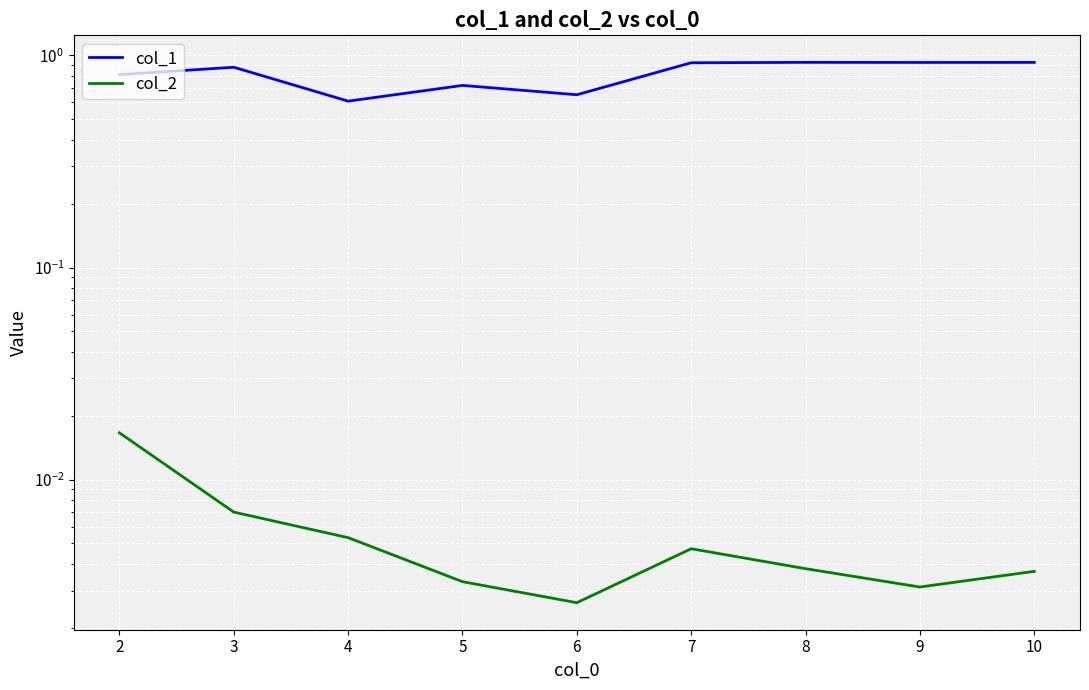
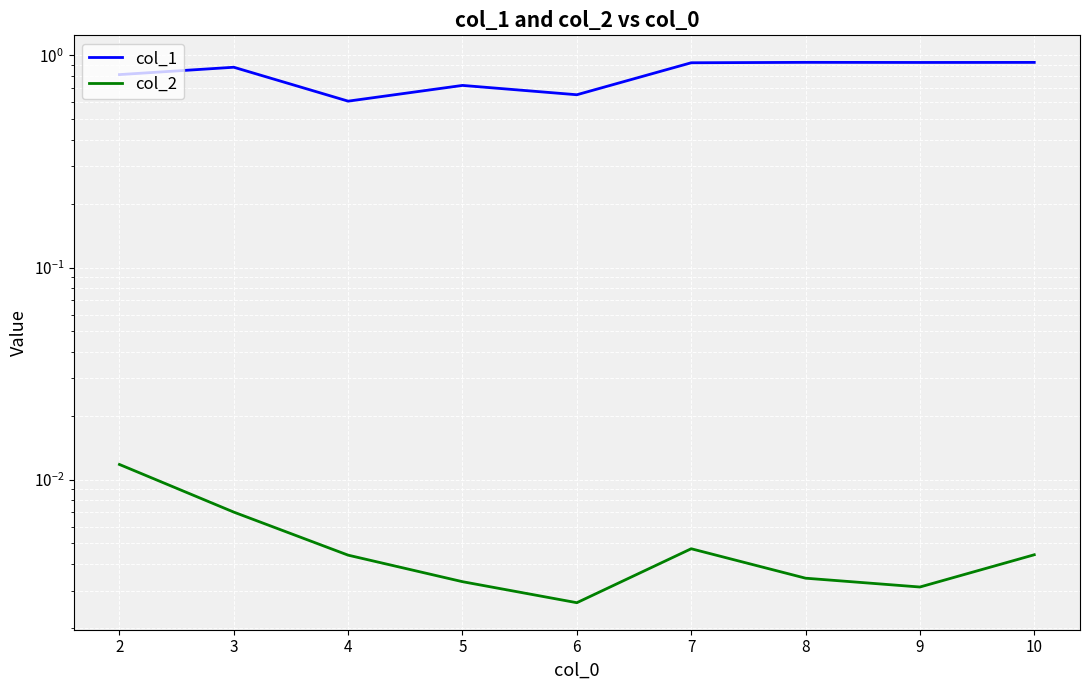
col_2, 2: 0.017 -> 0.012
col_2, 4: 0.0053 -> 0.0044
col_2, 8: 0.0038 -> 0.0034
col_2, 10: 0.0037 -> 0.0044
